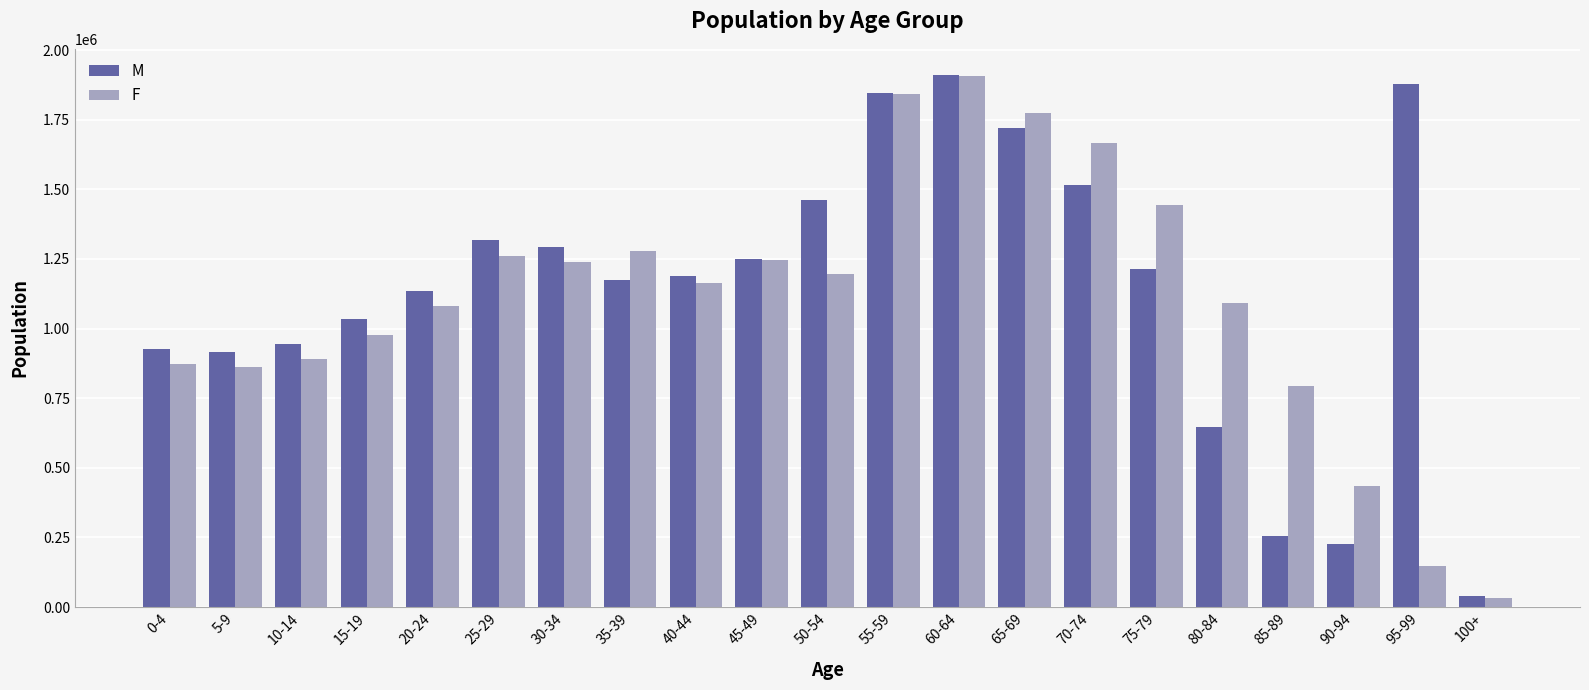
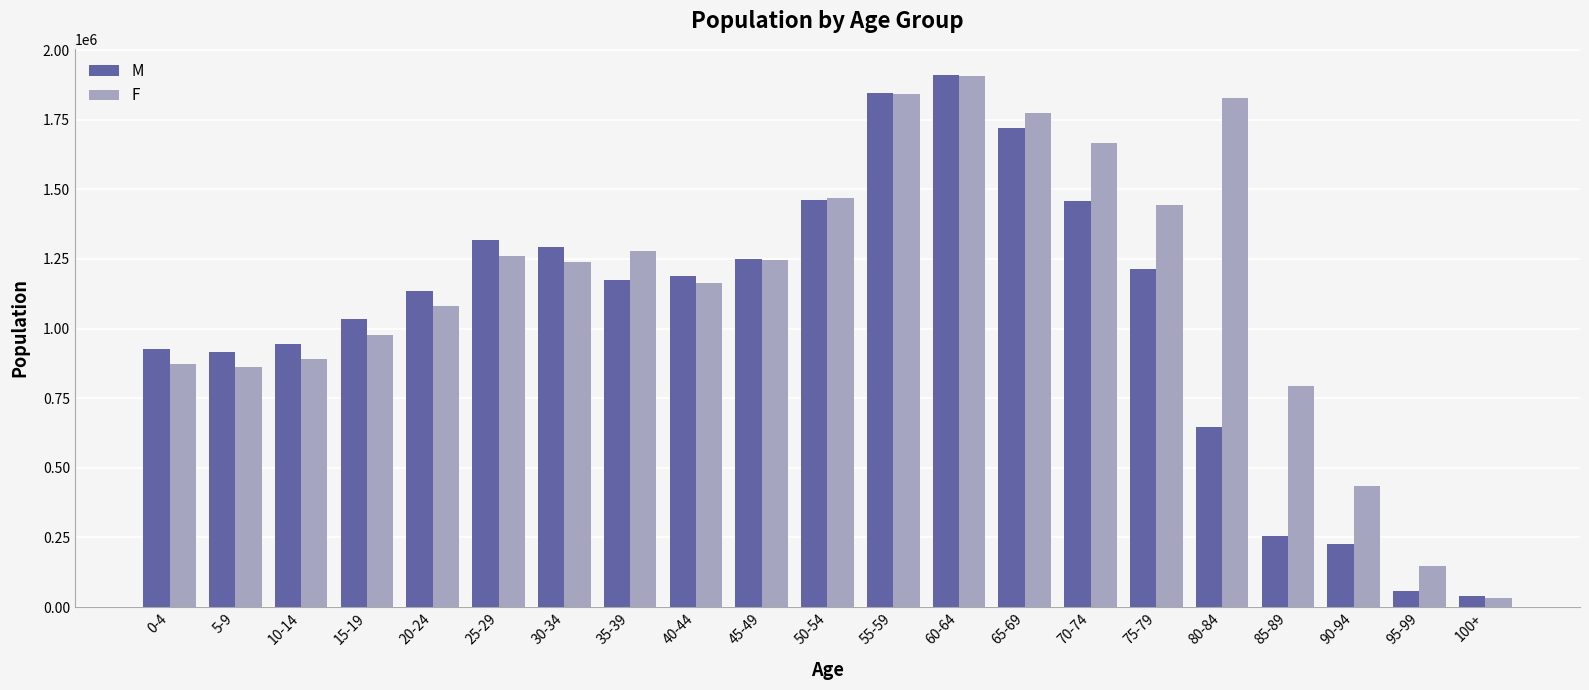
F, 50-54: 1200000 -> 1470000
M, 70-74: 1520000 -> 1460000
F, 80-84: 1090000 -> 1830000
M, 95-99: 1880000 -> 60000
